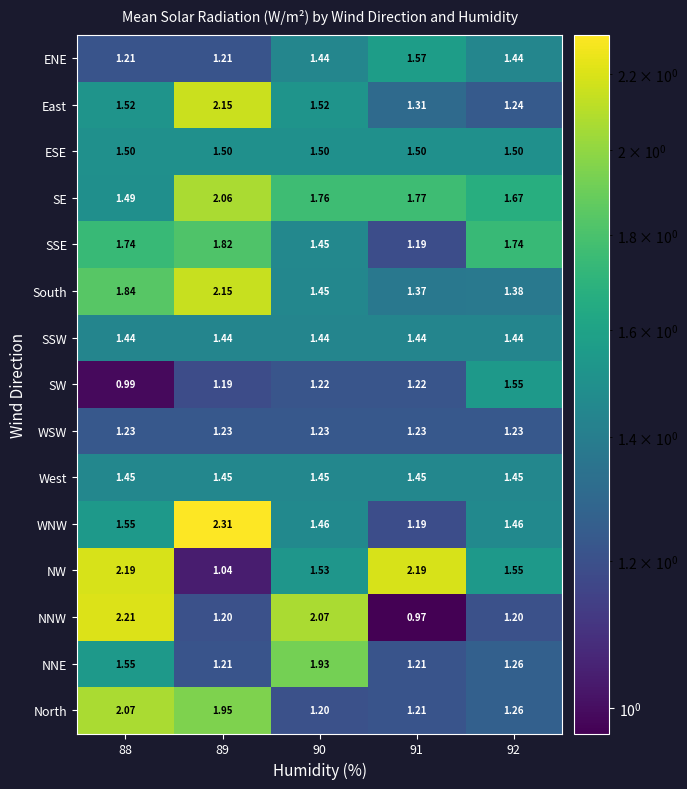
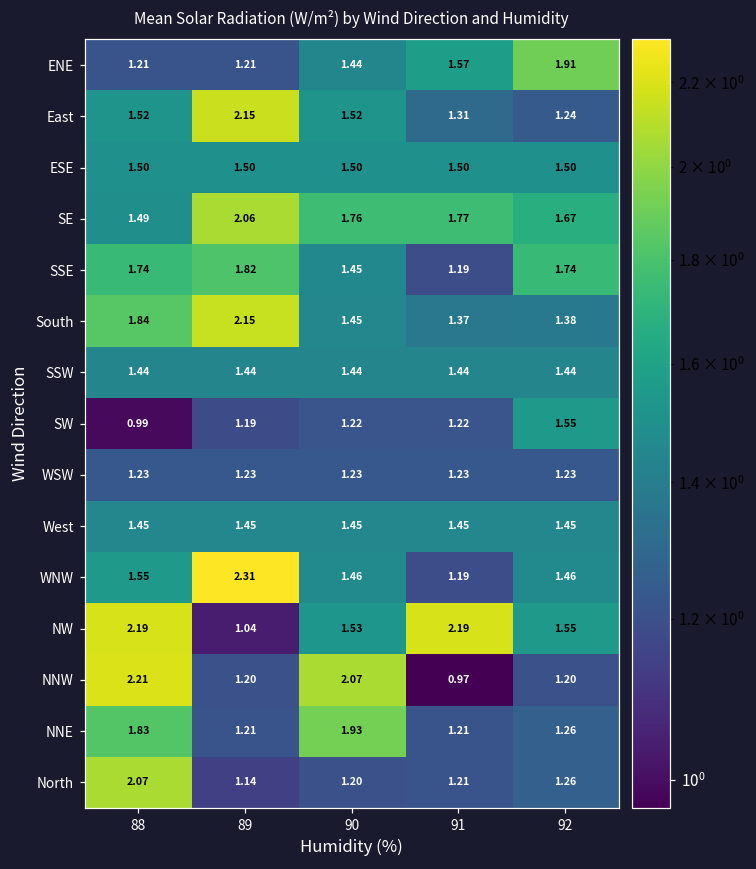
ENE, 92: 1.44 -> 1.91
NNE, 88: 1.55 -> 1.83
North, 89: 1.95 -> 1.14
